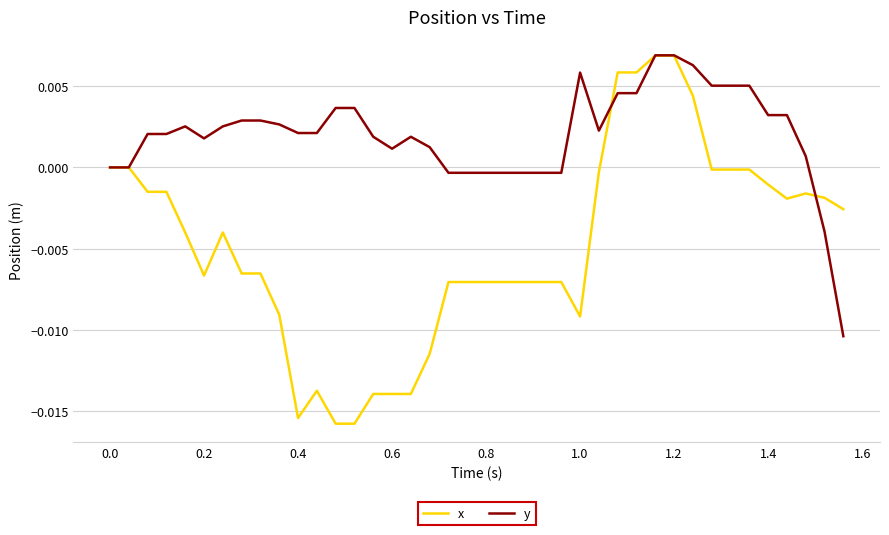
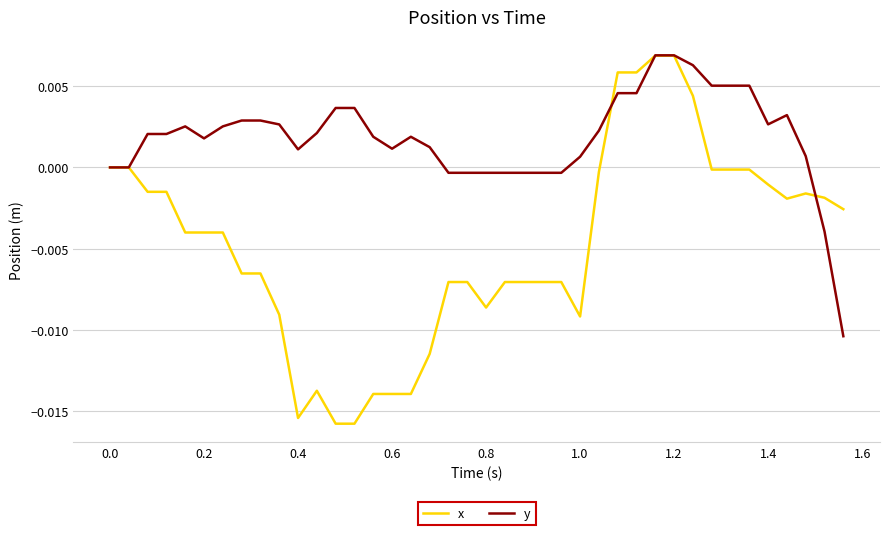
x, 0.2: -0.0067 -> -0.0040
y, 0.4: 0.0021 -> 0.0011
x, 0.8: -0.0071 -> -0.0086
y, 1.0: 0.0058 -> 0.0007
y, 1.4: 0.0032 -> 0.0027
